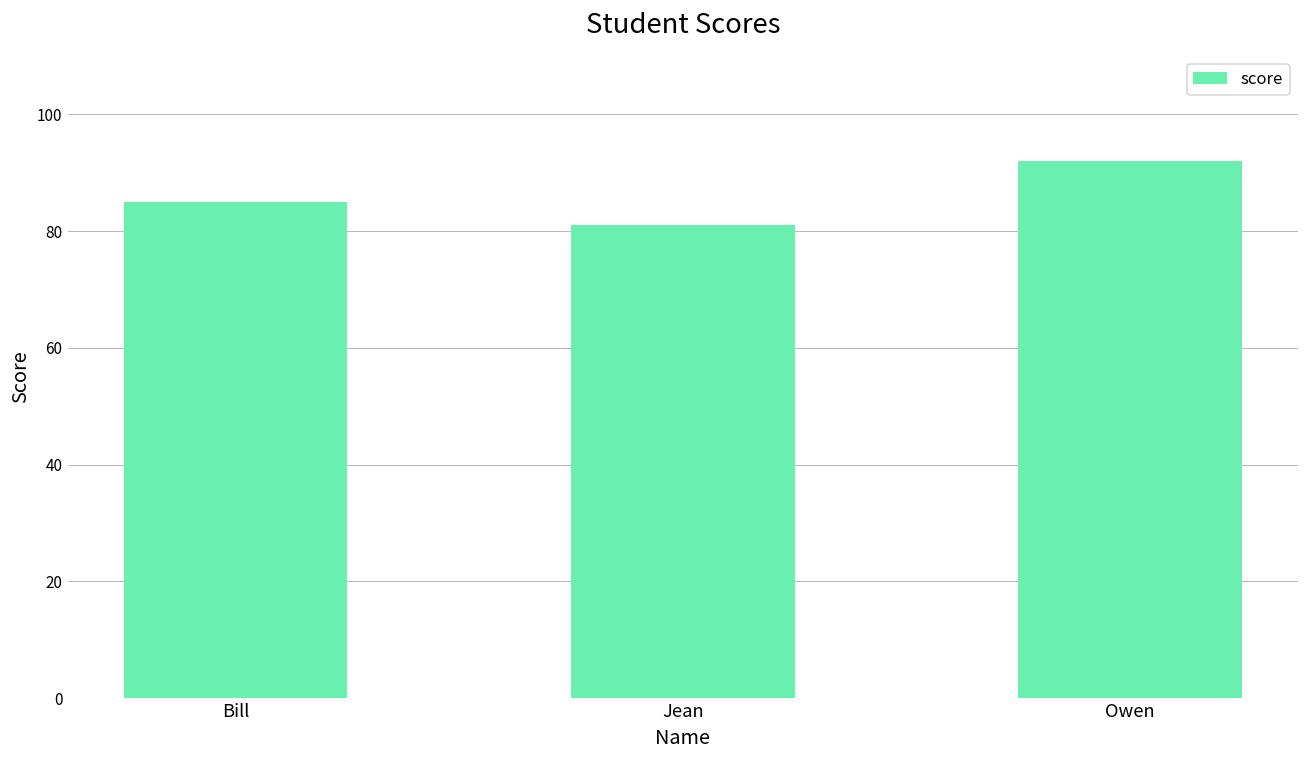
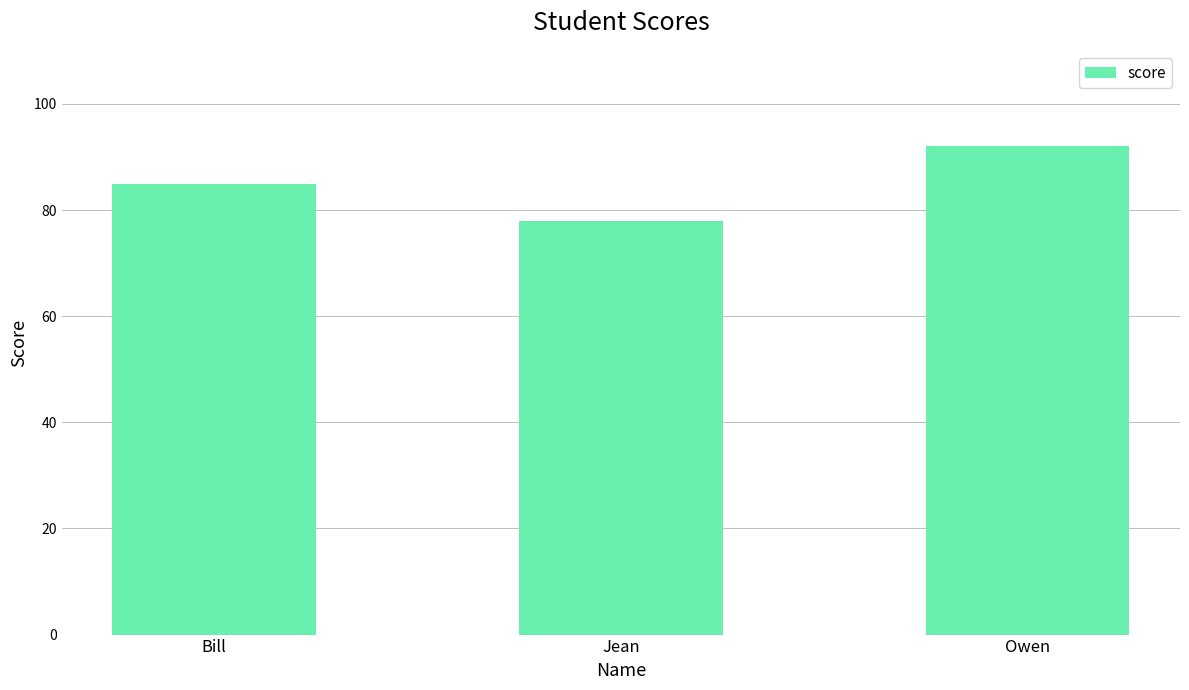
Jean: 81 -> 78
